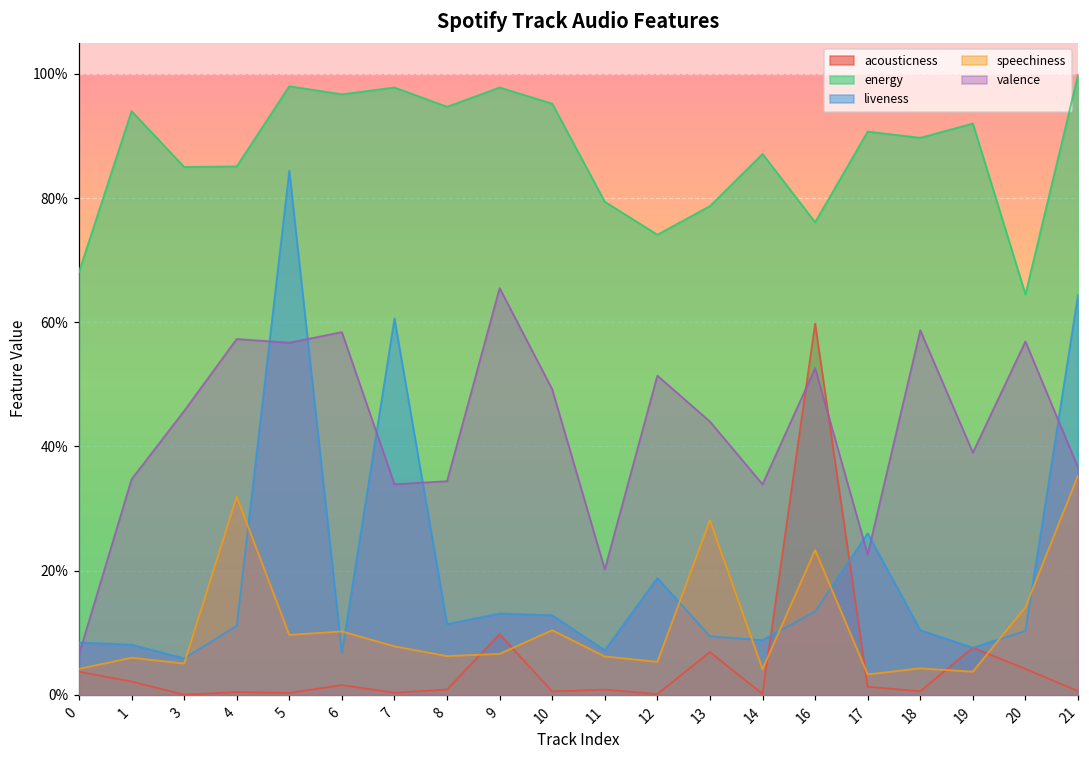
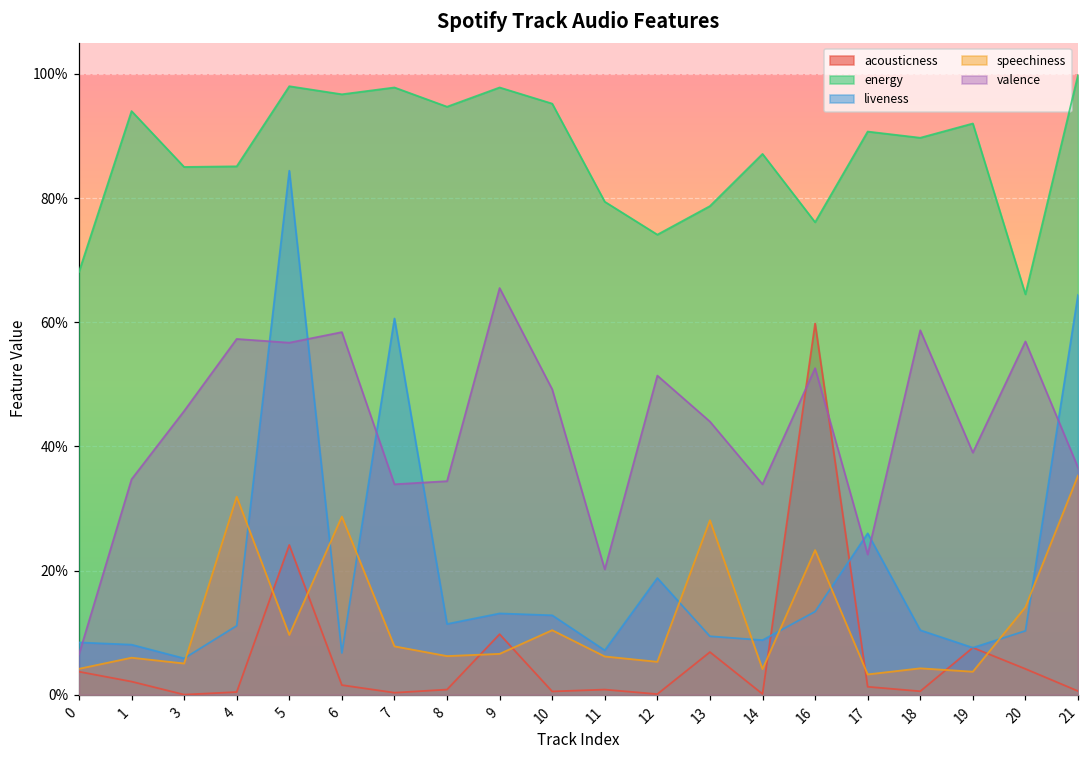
acousticness, 5: 0% -> 24%
speechiness, 6: 10% -> 29%
